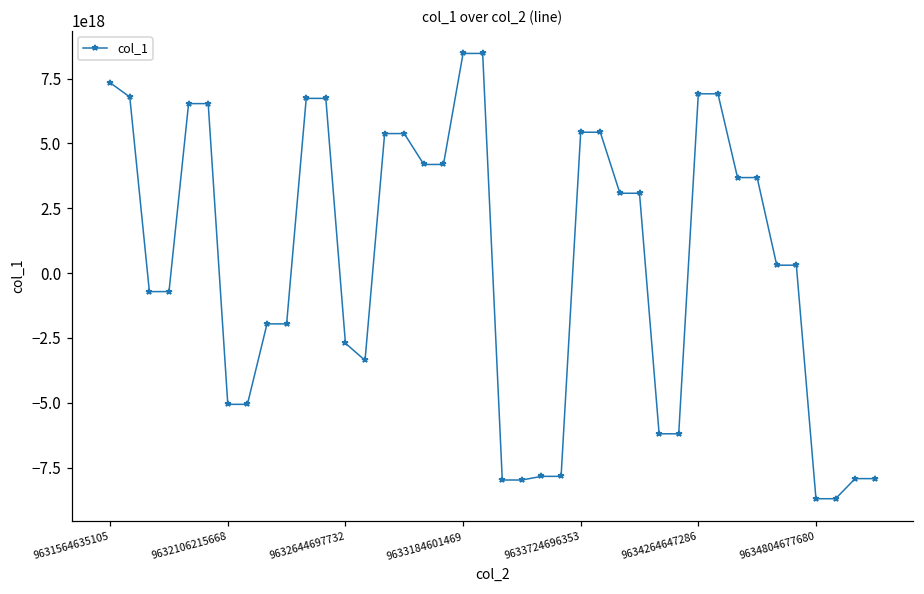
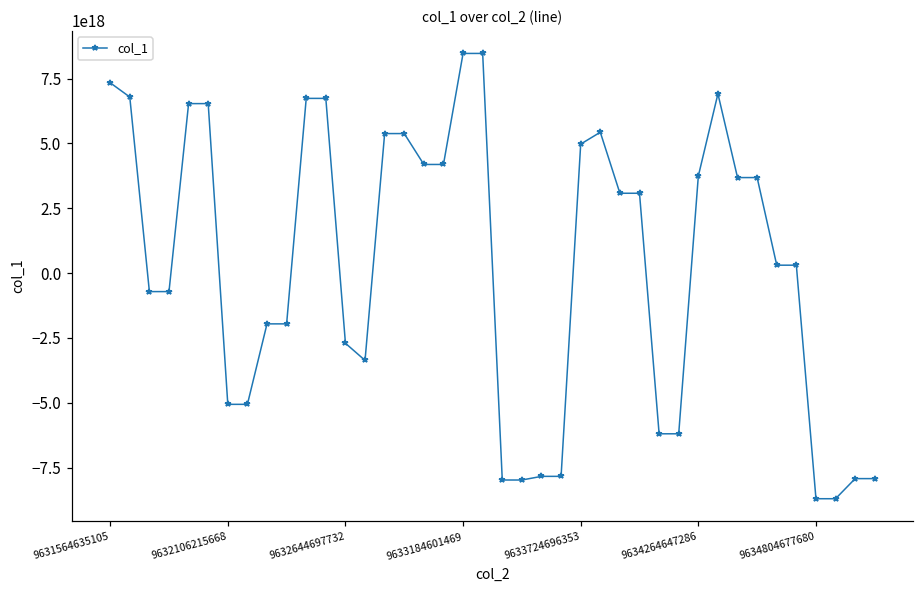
9633724696353: 5400000000000000000 -> 5000000000000000000
9634264647286: 6900000000000000000 -> 3700000000000000000
